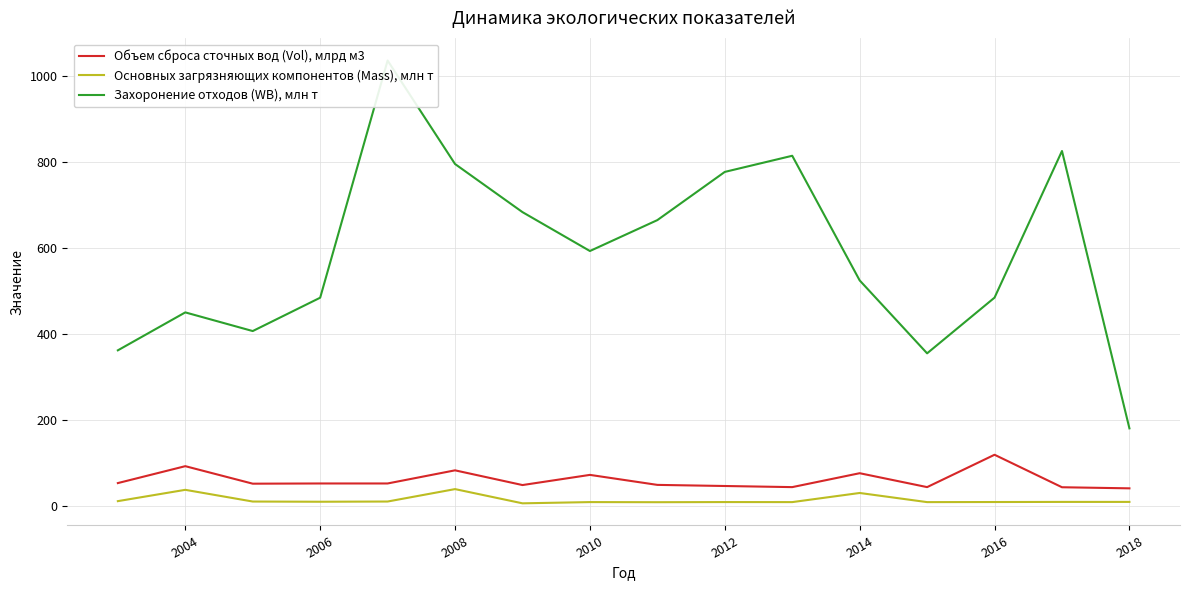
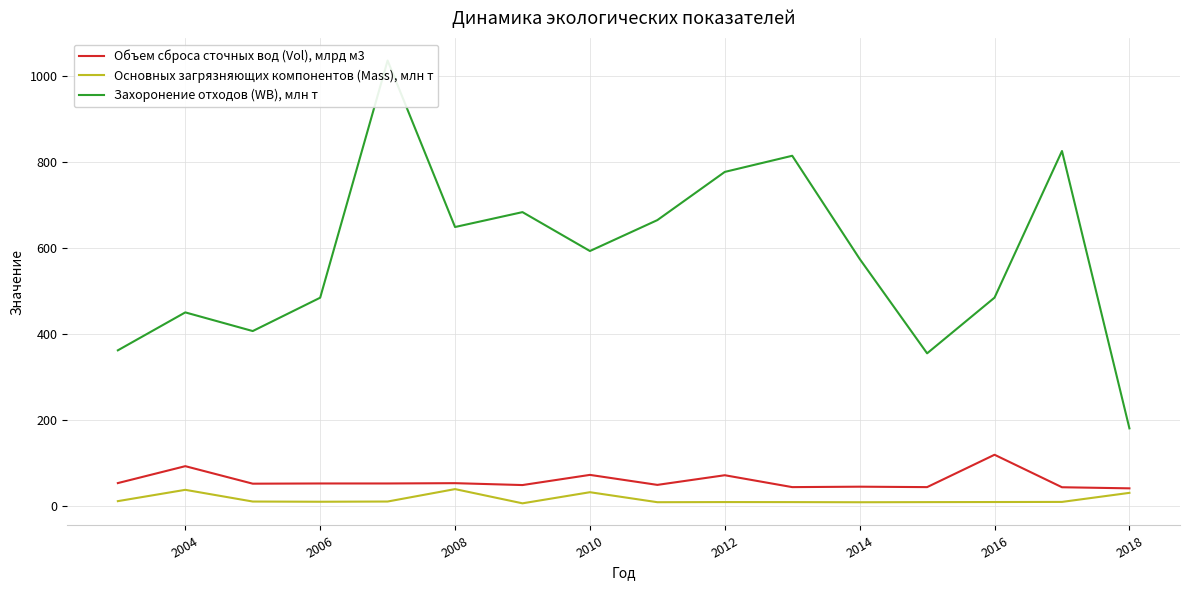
Объем сброса сточных вод (Vol), млрд м3, 2008: 80 -> 50
Захоронение отходов (WB), млн т, 2008: 800 -> 650
Основных загрязняющих компонентов (Mass), млн т, 2010: 10 -> 30
Объем сброса сточных вод (Vol), млрд м3, 2012: 50 -> 70
Объем сброса сточных вод (Vol), млрд м3, 2014: 80 -> 40
Основных загрязняющих компонентов (Mass), млн т, 2014: 30 -> 10
Захоронение отходов (WB), млн т, 2014: 520 -> 570
Основных загрязняющих компонентов (Mass), млн т, 2018: 10 -> 30
